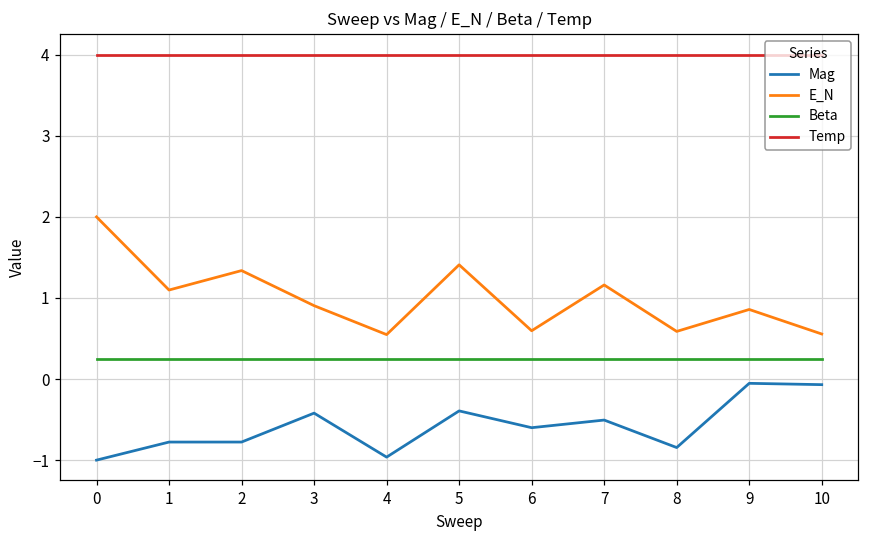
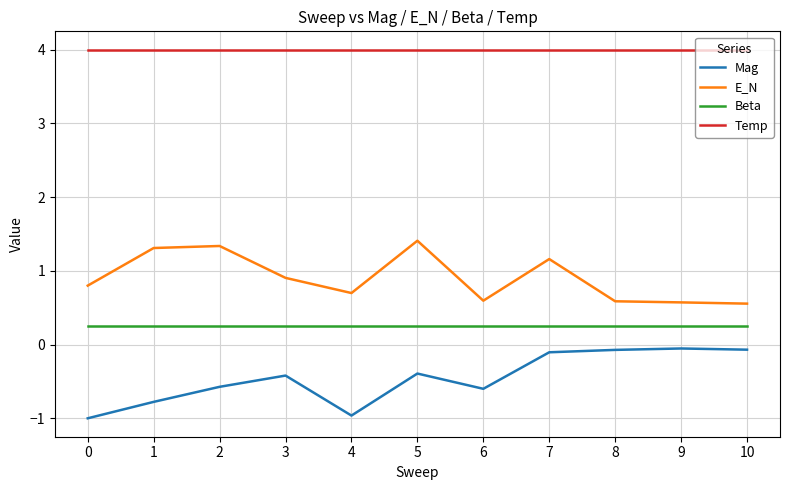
E_N, 0: 2.0 -> 0.8
E_N, 1: 1.1 -> 1.3
Mag, 2: -0.8 -> -0.6
E_N, 4: 0.5 -> 0.7
Mag, 7: -0.5 -> -0.1
Mag, 8: -0.8 -> -0.1
E_N, 9: 0.9 -> 0.6
